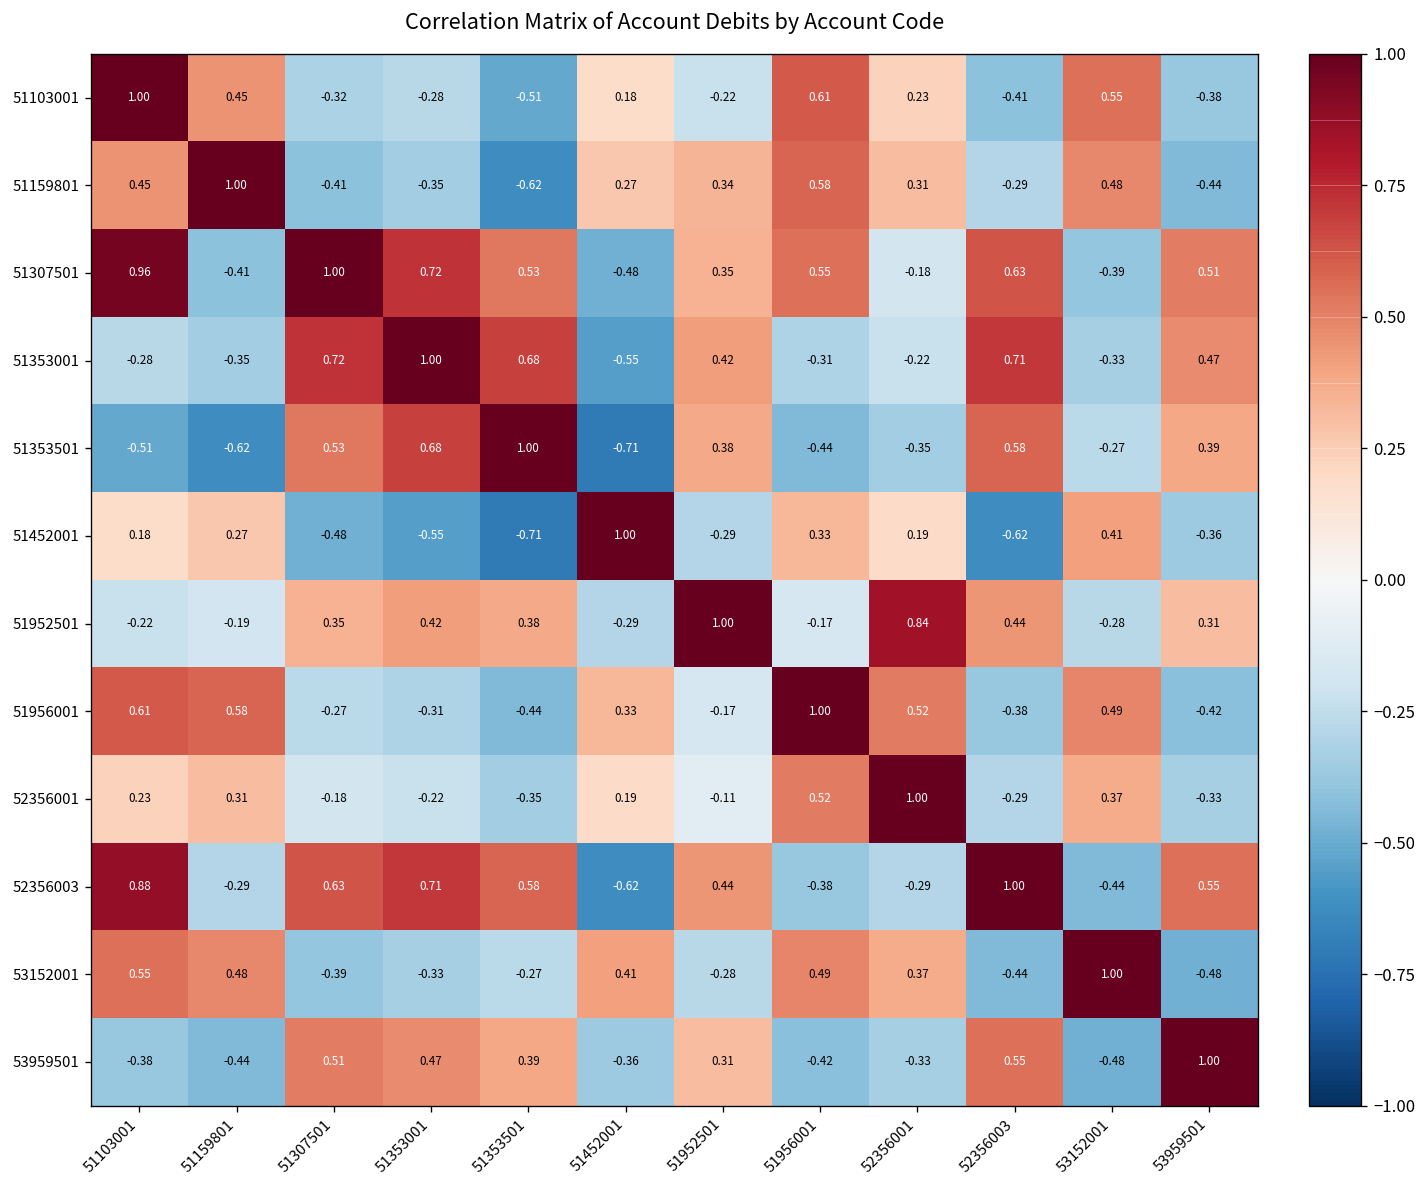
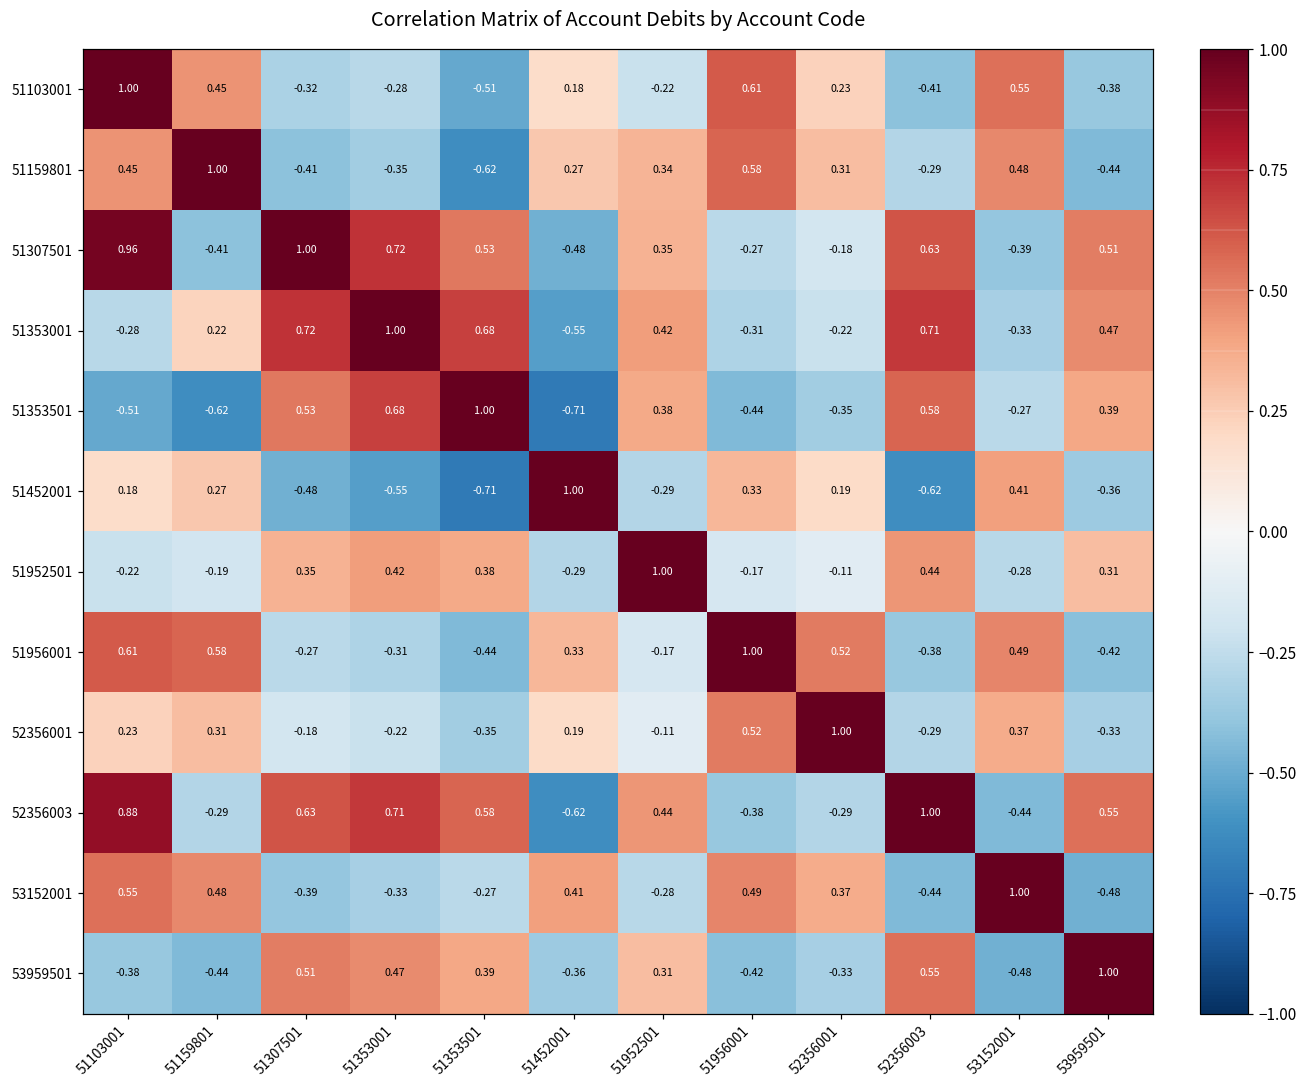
51307501, 51956001: 0.55 -> -0.27
51353001, 51159801: -0.35 -> 0.22
51952501, 52356001: 0.84 -> -0.11
